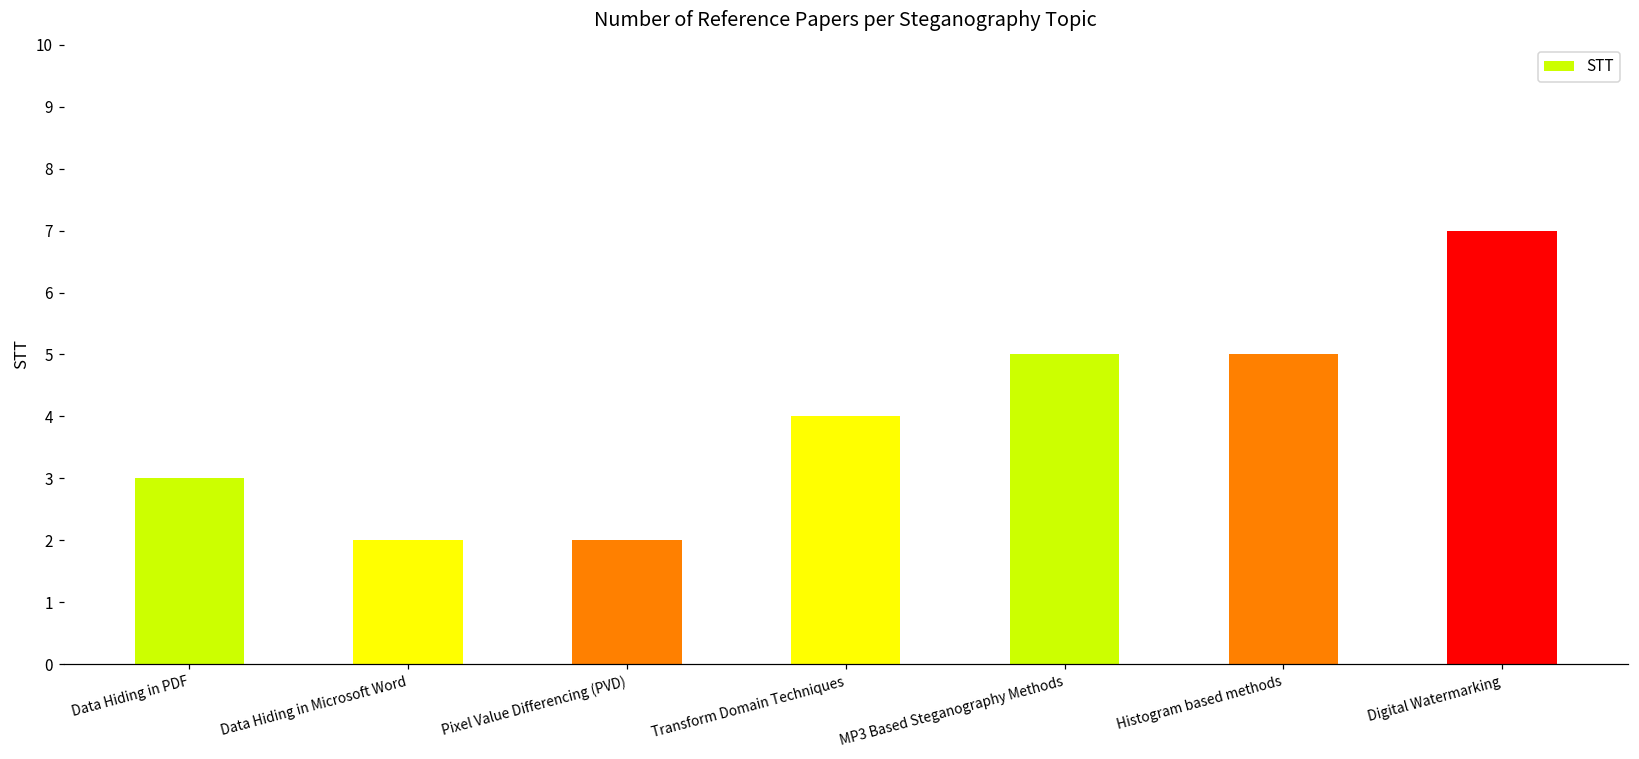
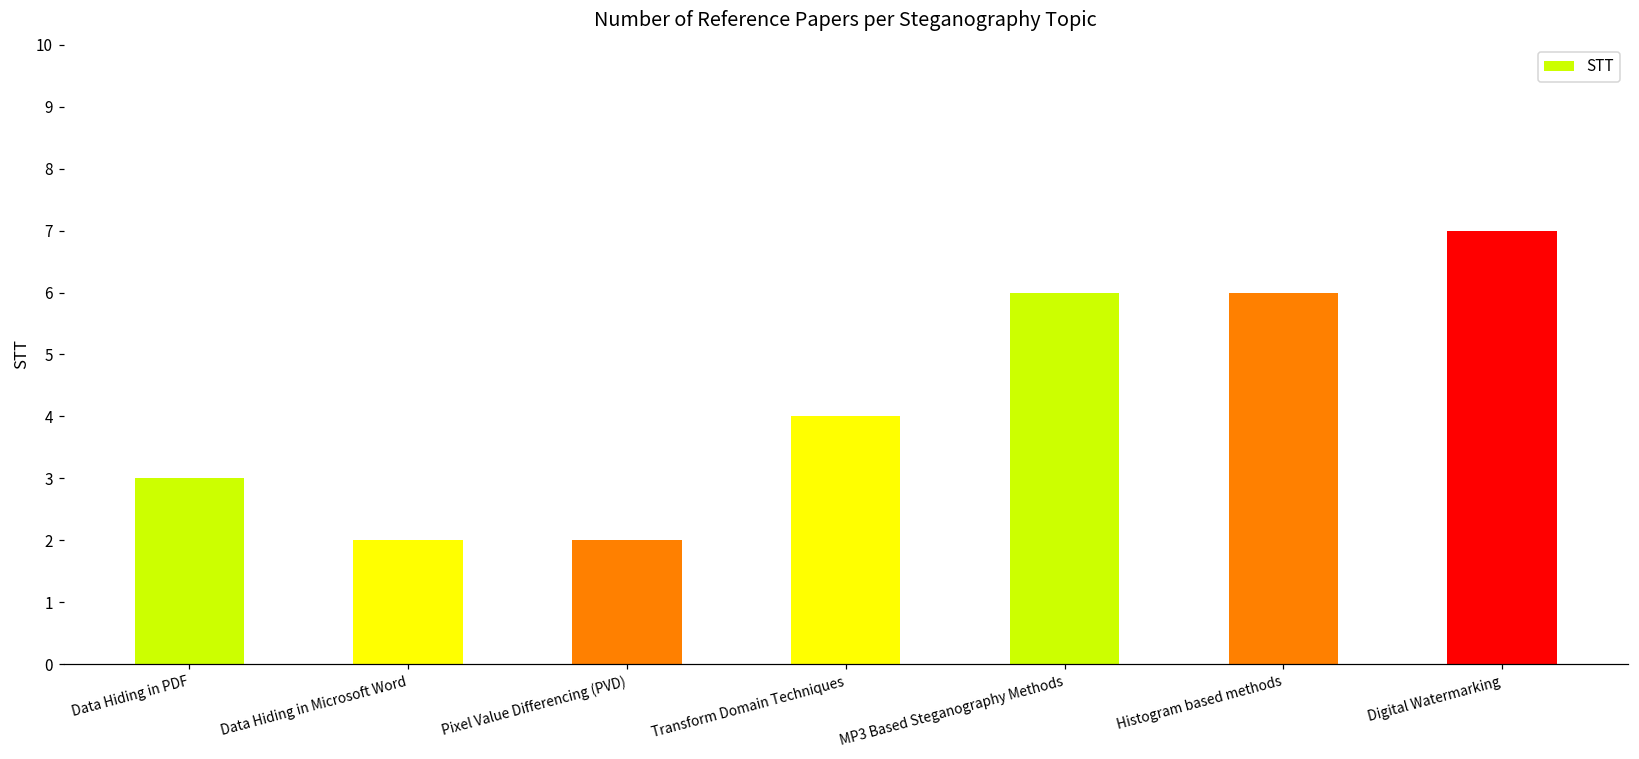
MP3 Based Steganography Methods: 5 -> 6
Histogram based methods: 5 -> 6
